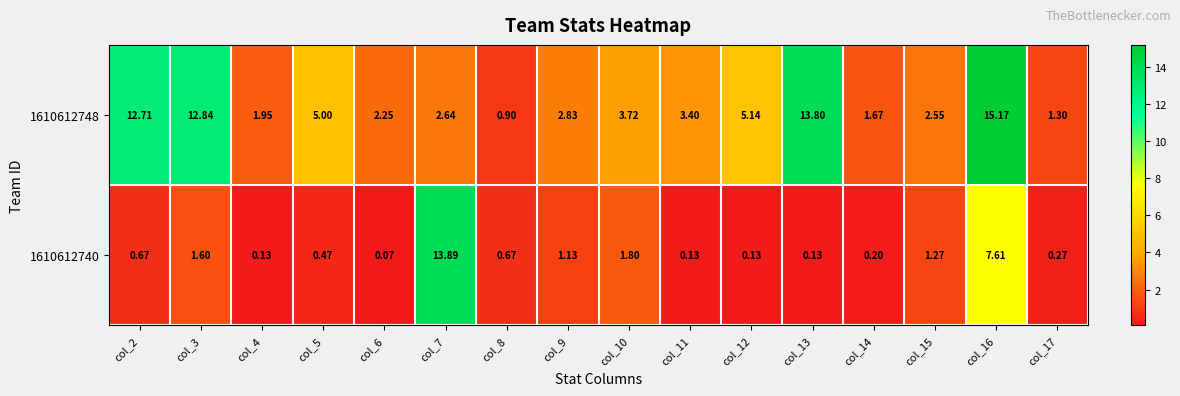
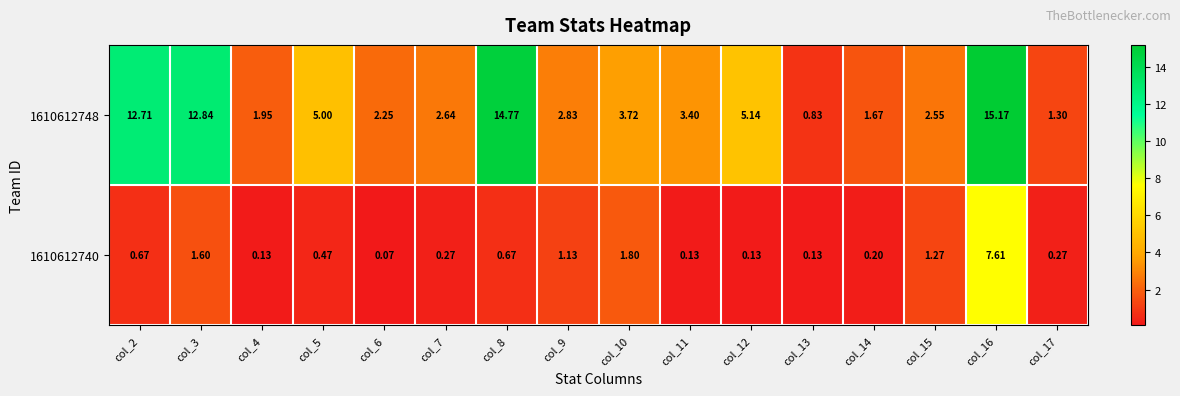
1610612748, col_8: 0.90 -> 14.77
1610612748, col_13: 13.80 -> 0.83
1610612740, col_7: 13.89 -> 0.27
